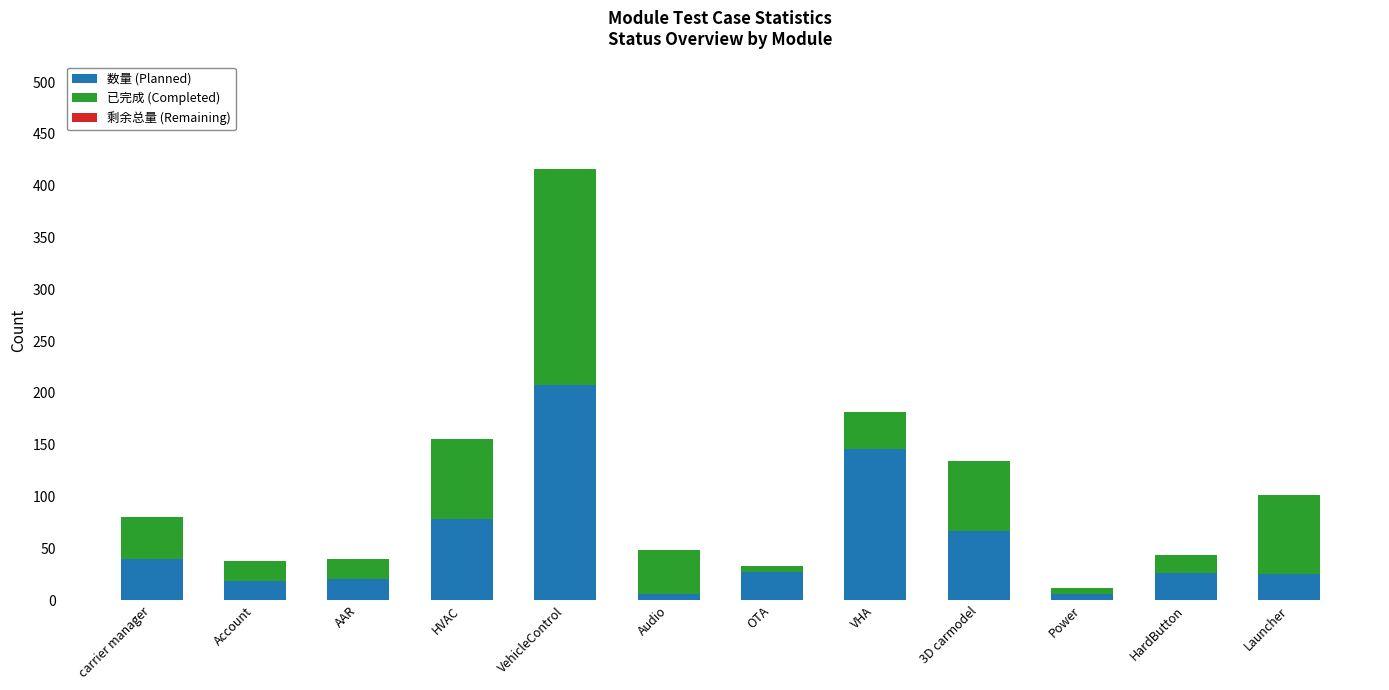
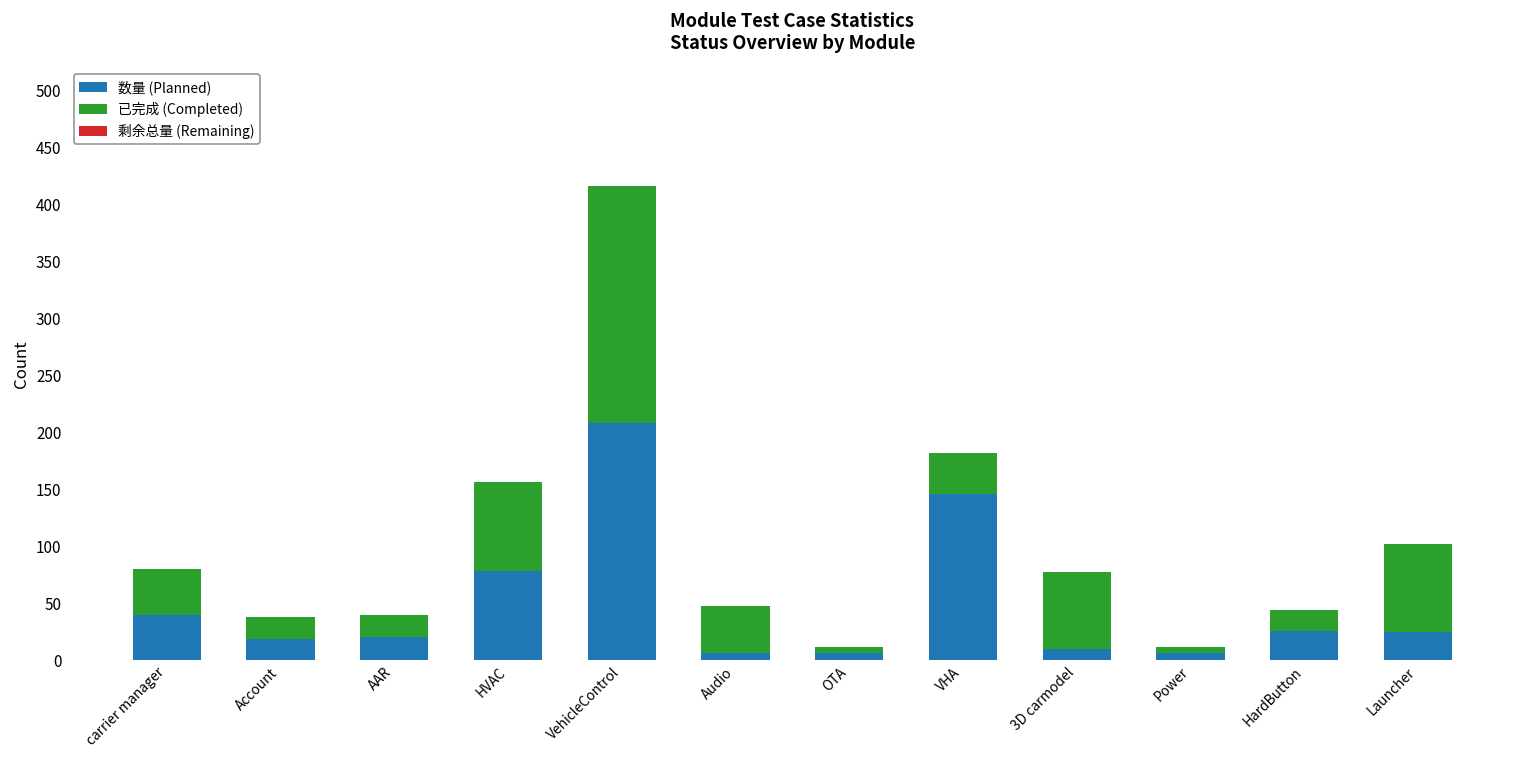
数量 (Planned), OTA: 27 -> 6
数量 (Planned), 3D carmodel: 67 -> 10
